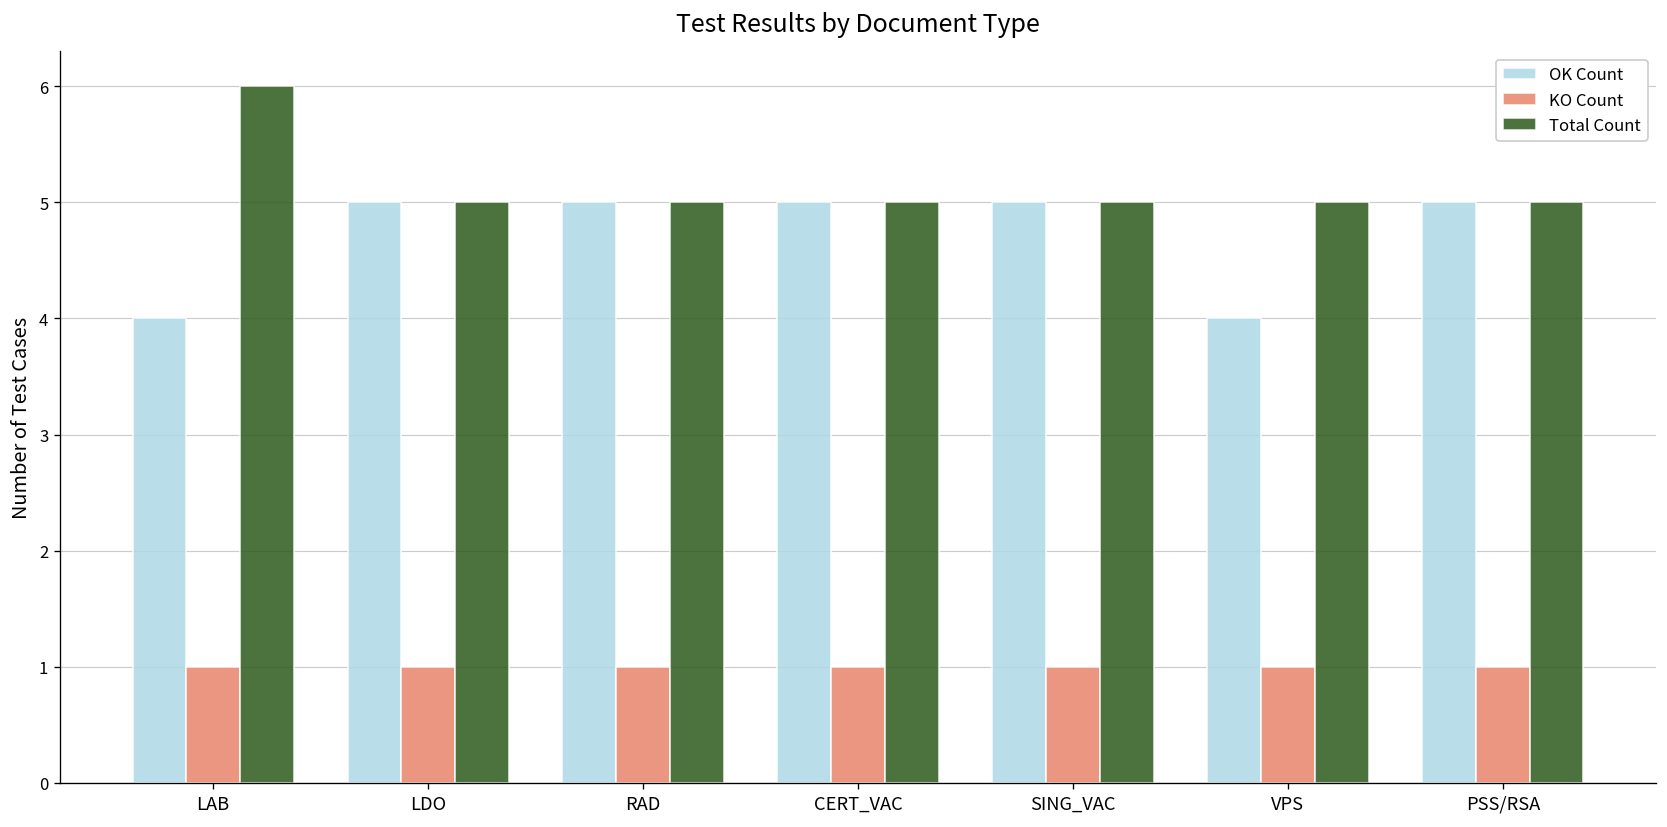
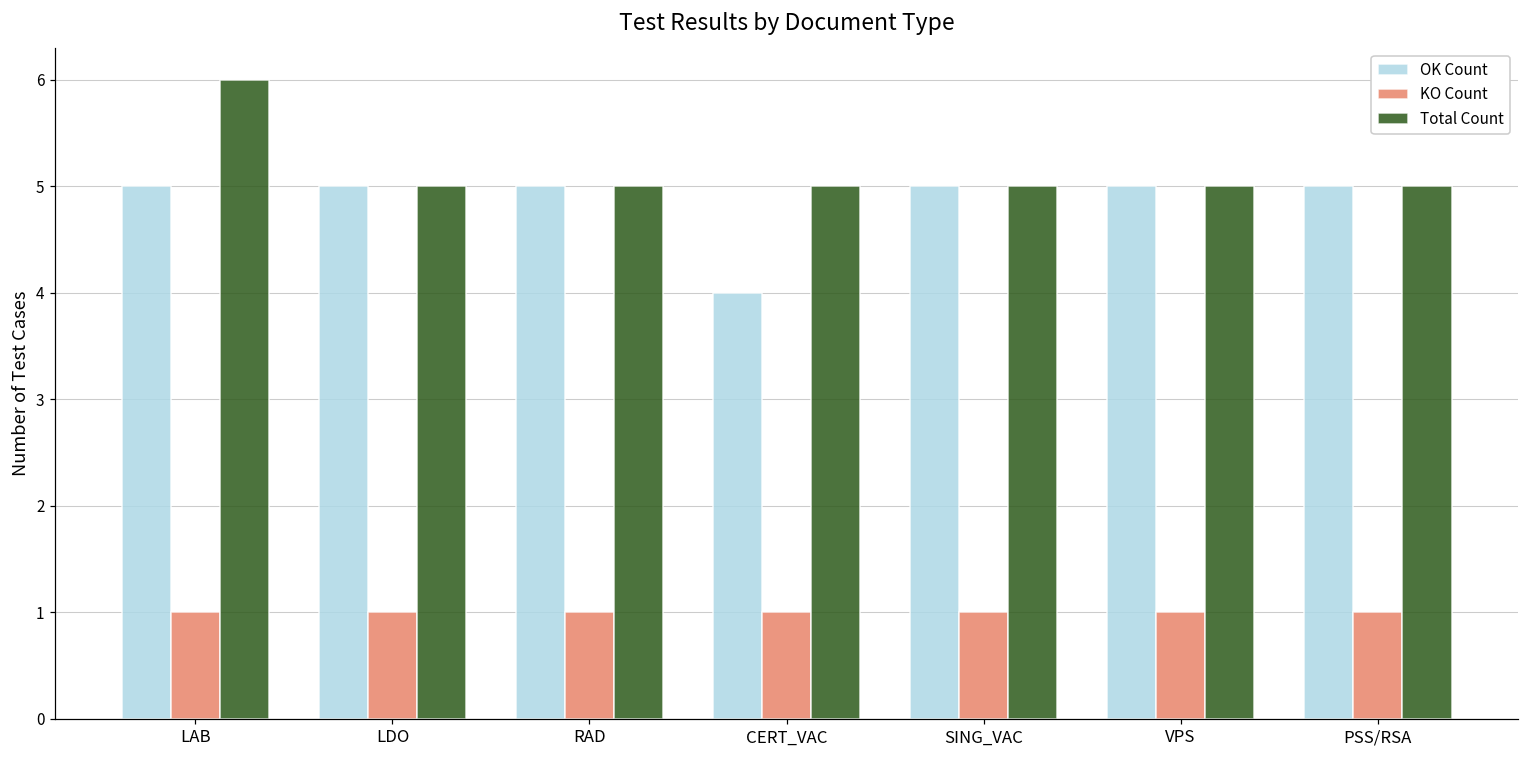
OK Count, LAB: 4 -> 5
OK Count, CERT_VAC: 5 -> 4
OK Count, VPS: 4 -> 5
